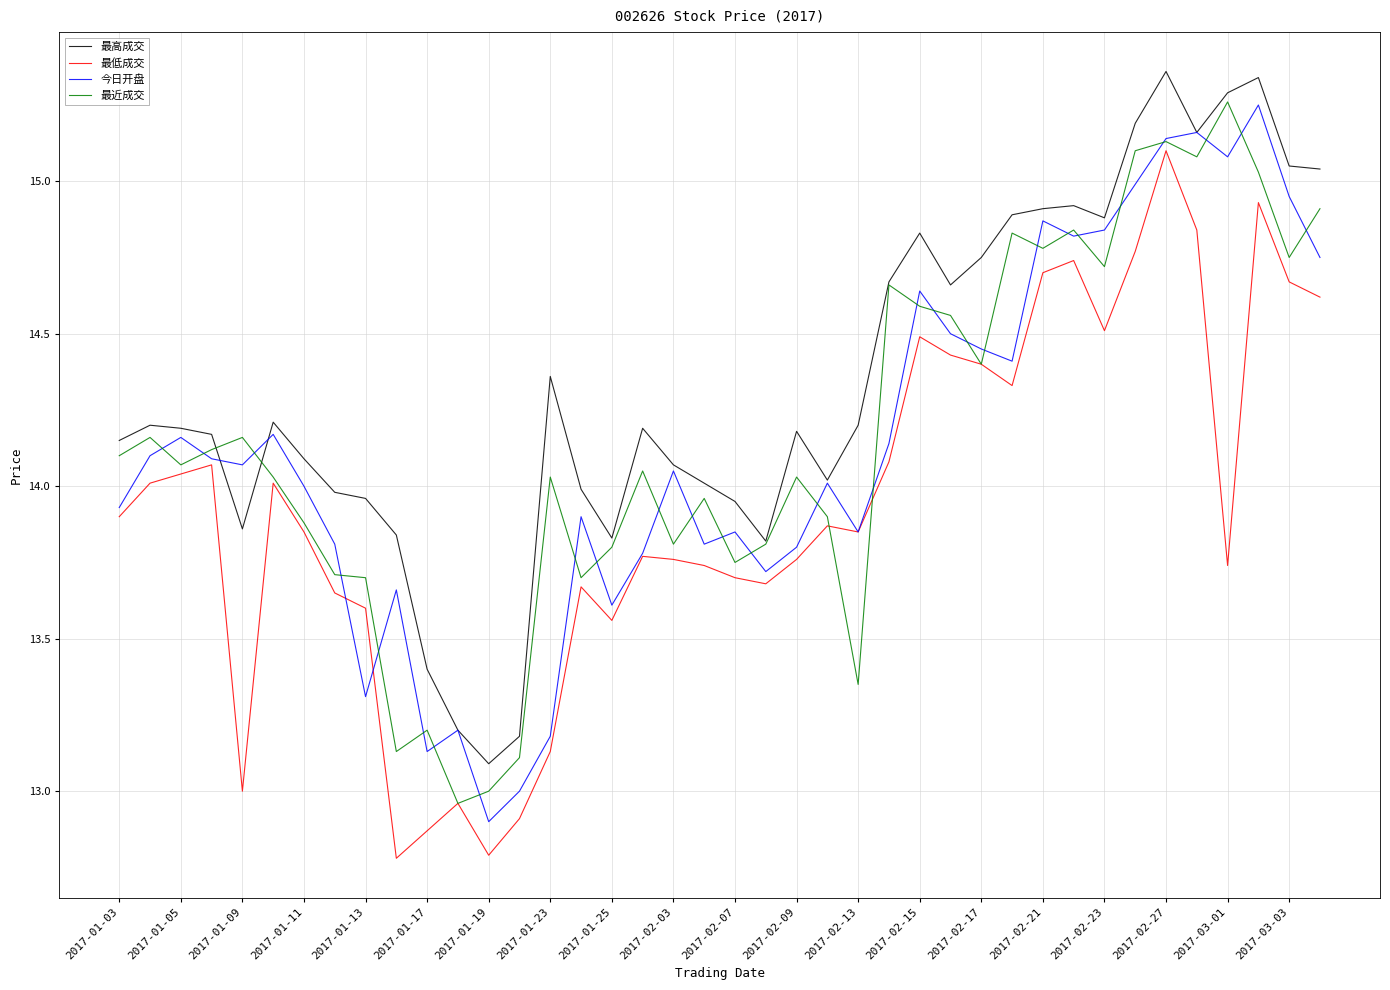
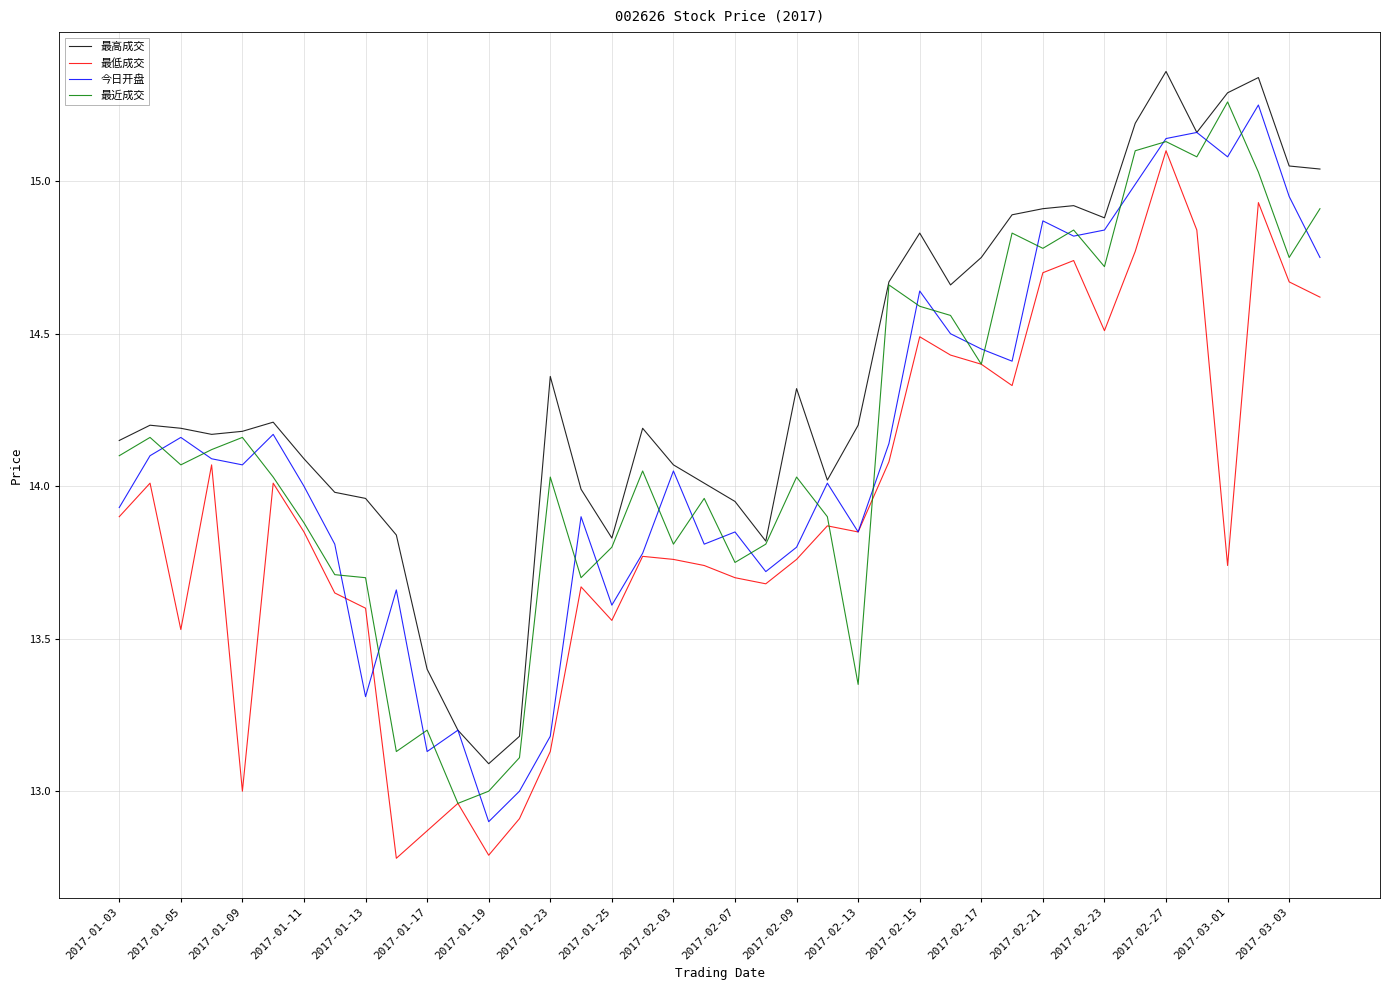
最低成交, 2017-01-05: 14.04 -> 13.53
最高成交, 2017-01-09: 13.86 -> 14.18
最高成交, 2017-02-09: 14.18 -> 14.32
